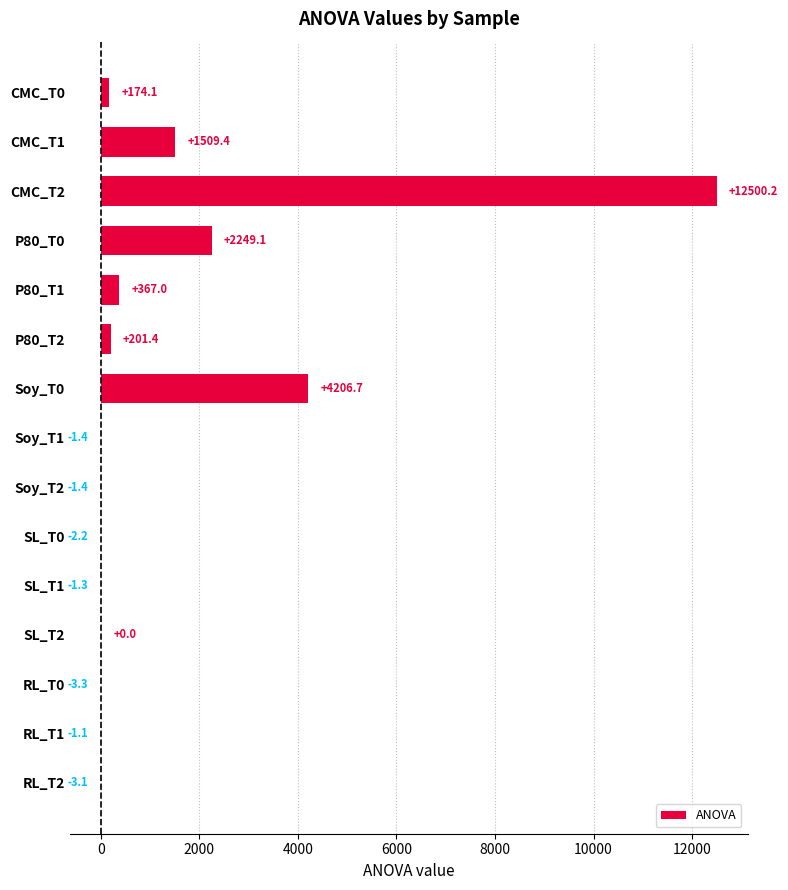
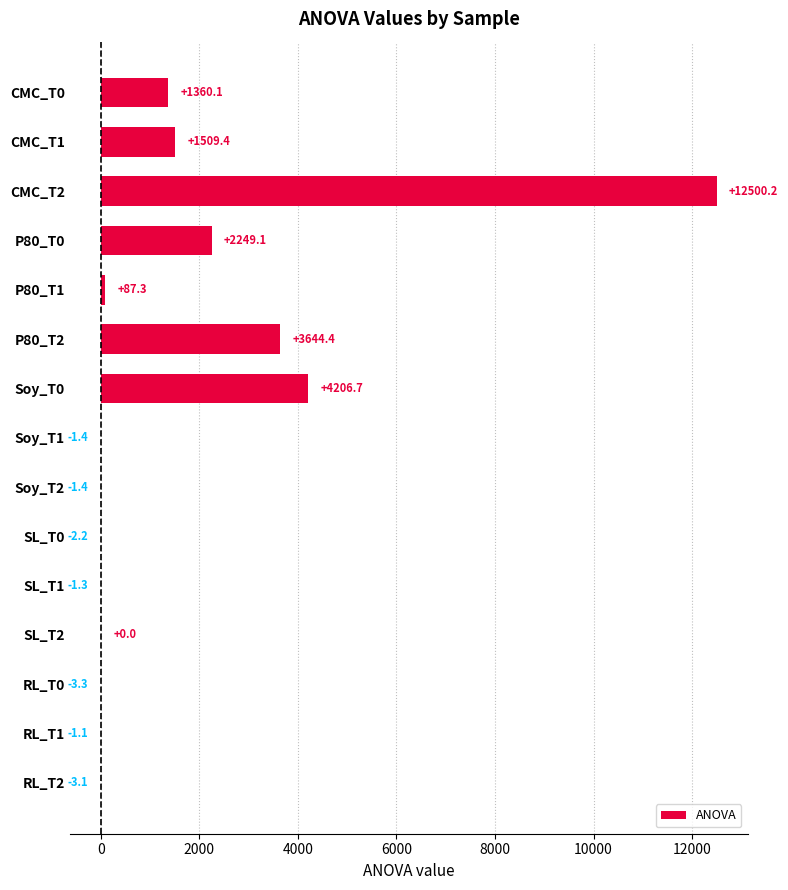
CMC_T0: +174.1 -> +1360.1
P80_T1: +367.0 -> +87.3
P80_T2: +201.4 -> +3644.4
